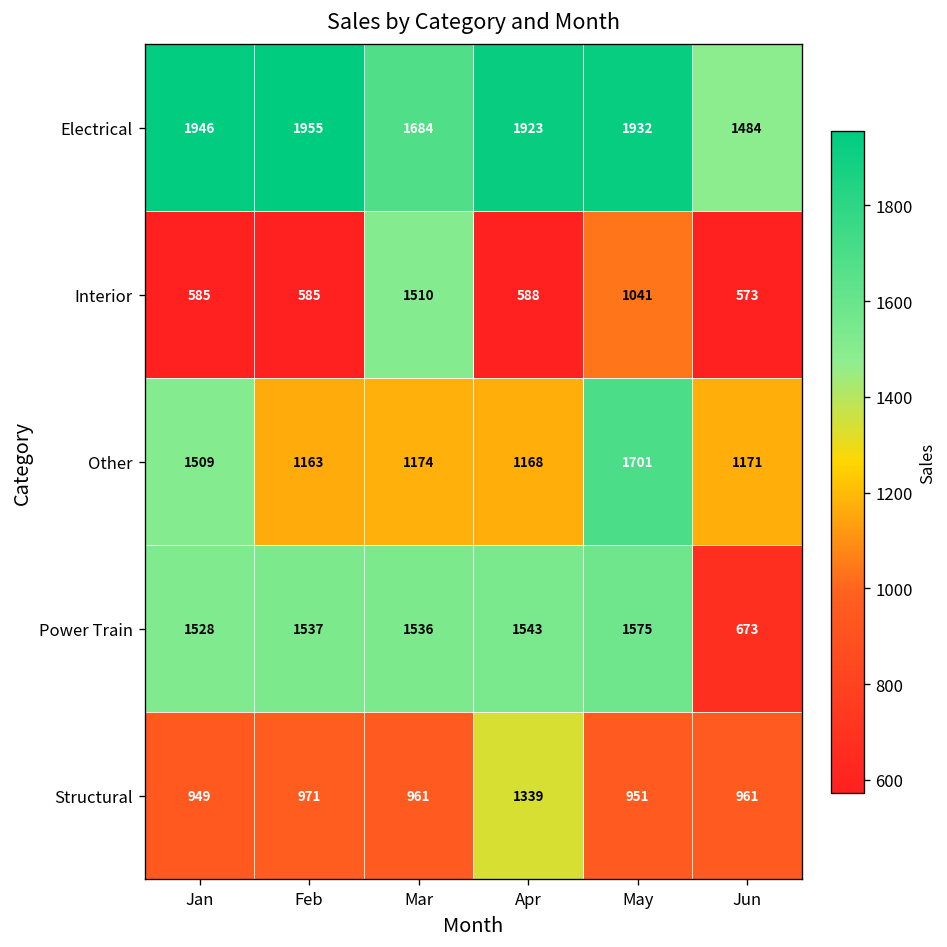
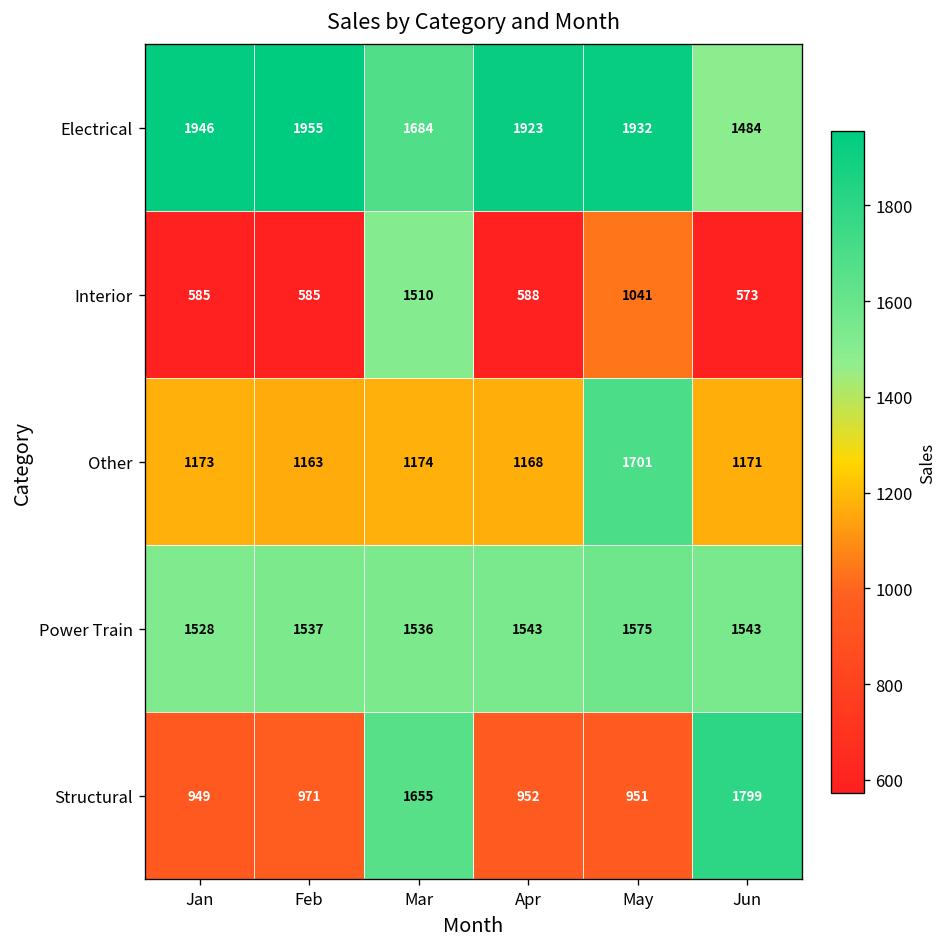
Other, Jan: 1509 -> 1173
Power Train, Jun: 673 -> 1543
Structural, Mar: 961 -> 1655
Structural, Apr: 1339 -> 952
Structural, Jun: 961 -> 1799
